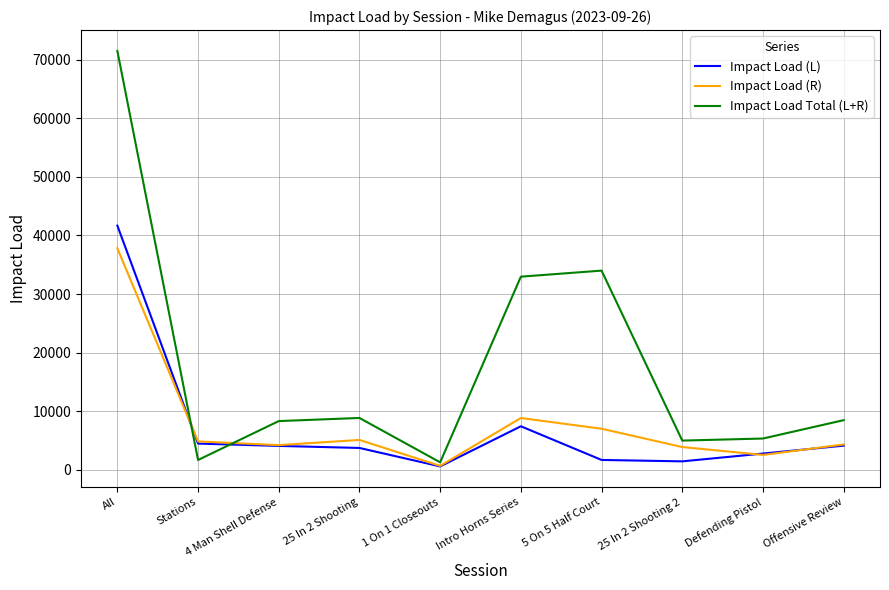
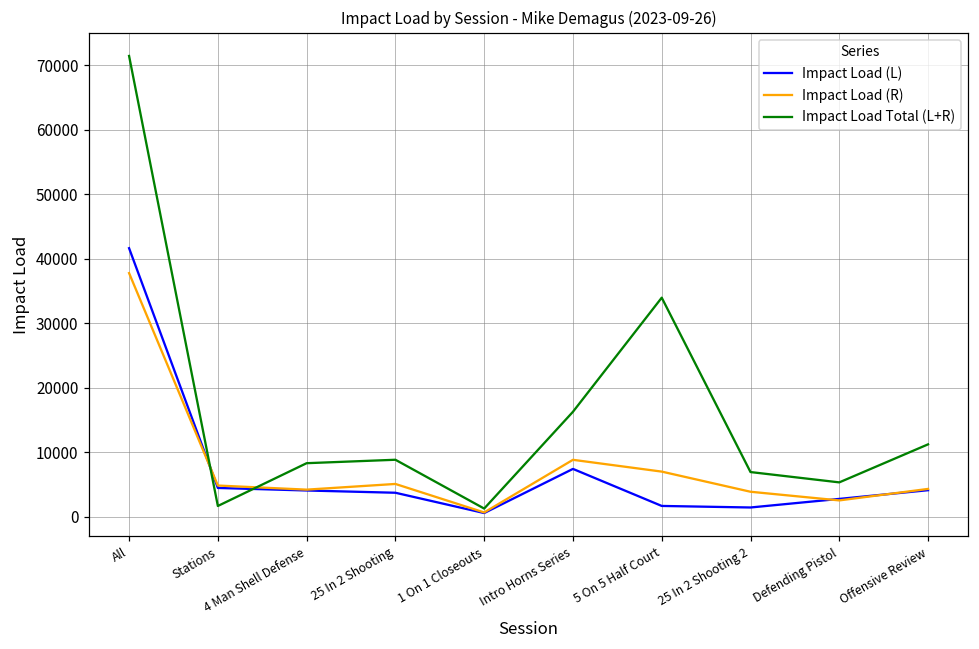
Impact Load Total (L+R), Intro Horns Series: 33000 -> 16000
Impact Load Total (L+R), 25 In 2 Shooting 2: 5000 -> 7000
Impact Load Total (L+R), Offensive Review: 8000 -> 11000
